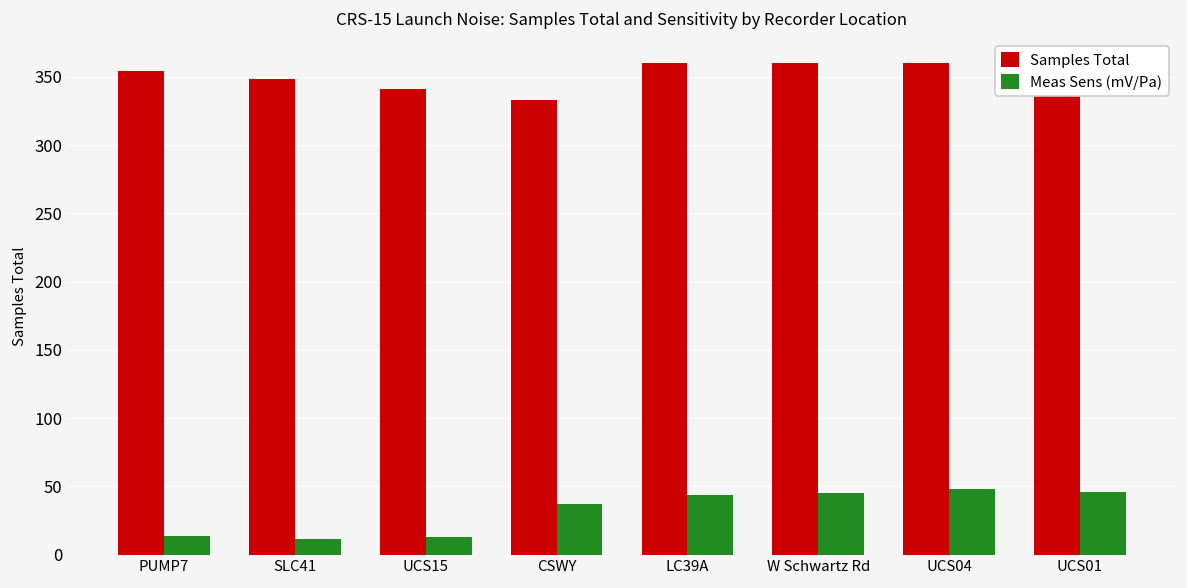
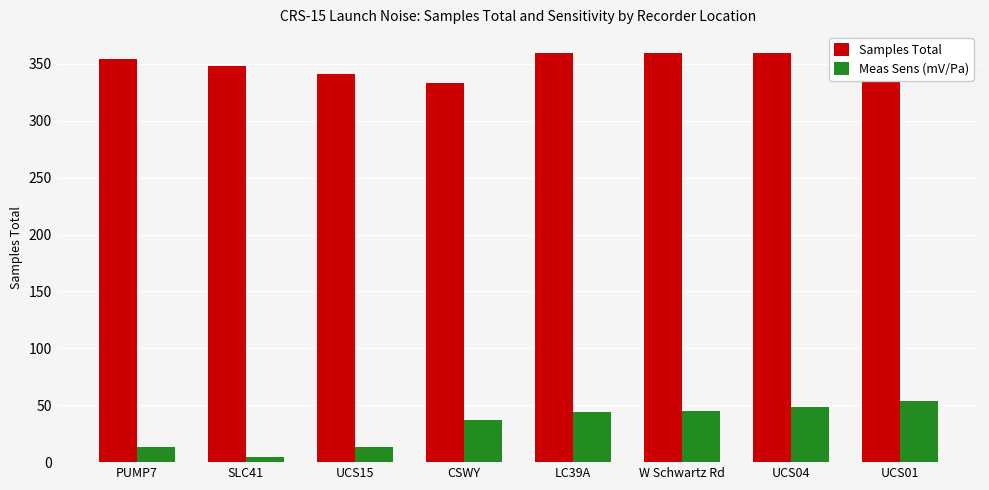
Meas Sens (mV/Pa), SLC41: 11 -> 4
Meas Sens (mV/Pa), UCS01: 46 -> 54
